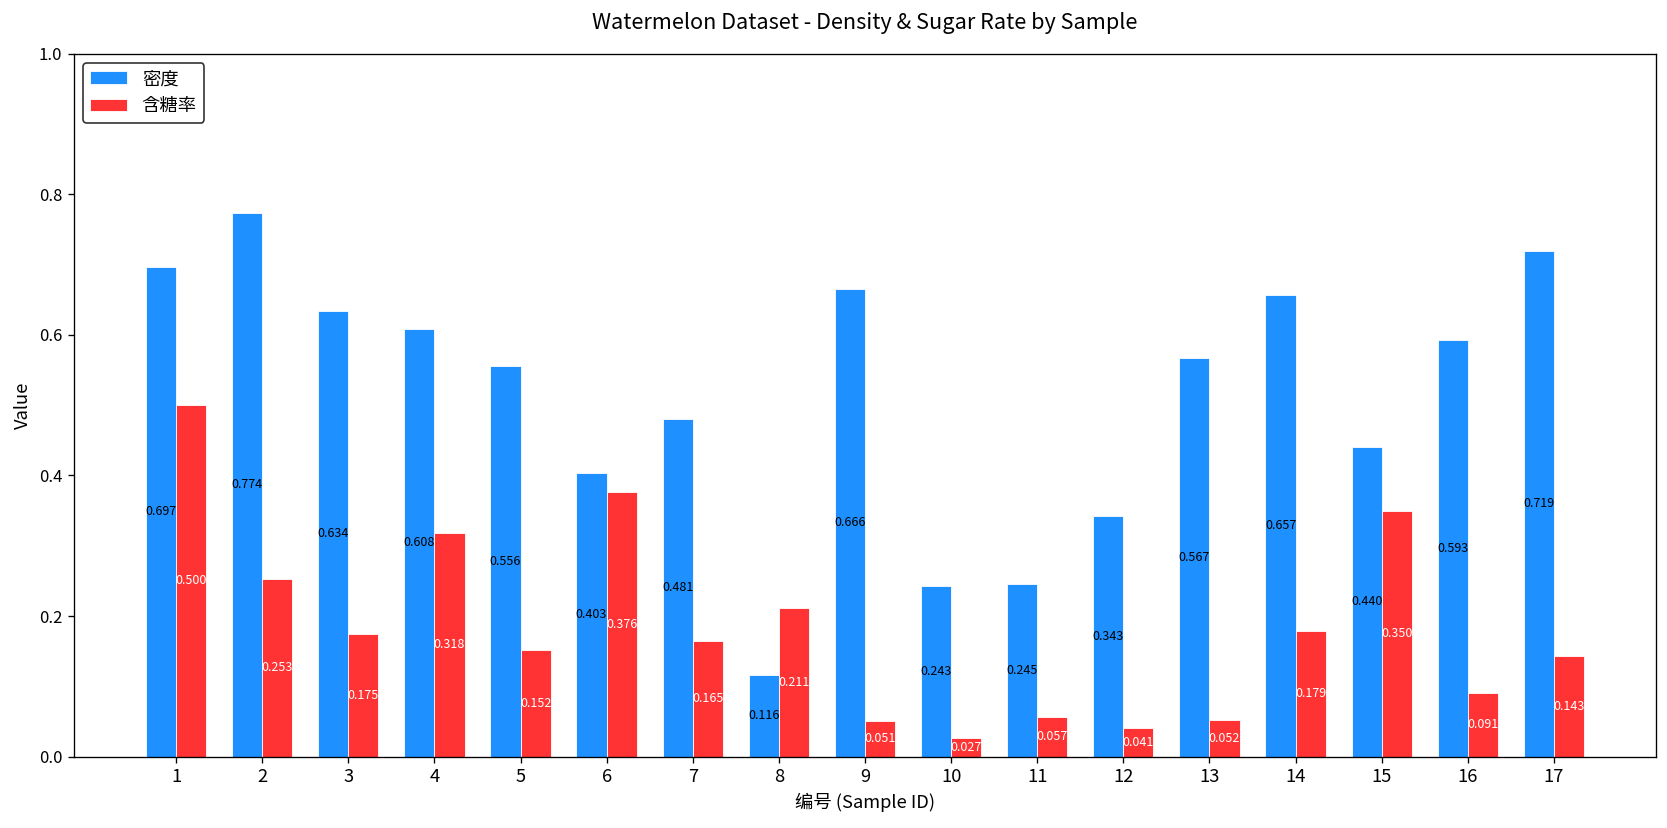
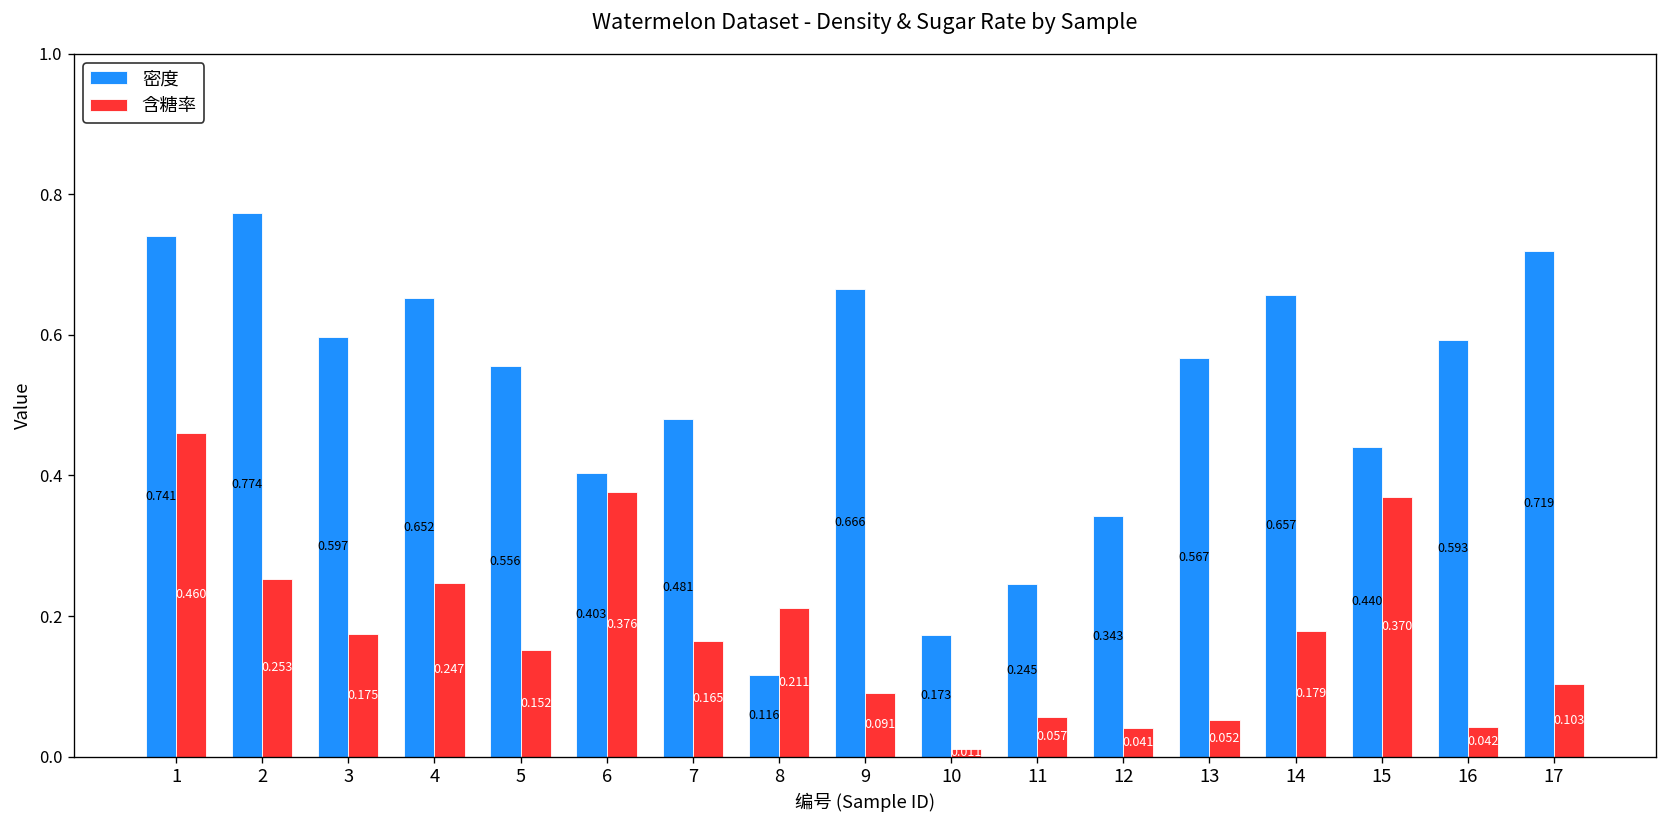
密度, 1: 0.697 -> 0.741
含糖率, 1: 0.500 -> 0.460
密度, 3: 0.634 -> 0.597
密度, 4: 0.608 -> 0.652
含糖率, 4: 0.318 -> 0.247
含糖率, 9: 0.051 -> 0.091
密度, 10: 0.243 -> 0.173
含糖率, 10: 0.027 -> 0.011
含糖率, 15: 0.350 -> 0.370
含糖率, 16: 0.091 -> 0.042
含糖率, 17: 0.143 -> 0.103
